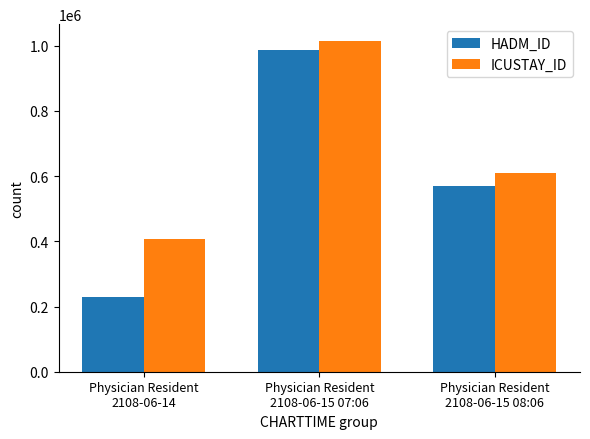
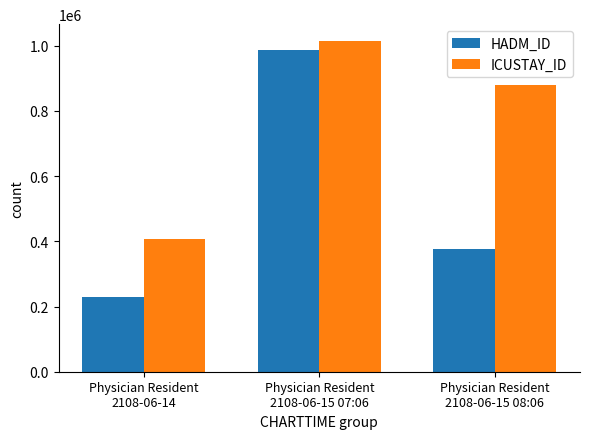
HADM_ID, Physician Resident 2108-06-15 08:06: 570000 -> 380000
ICUSTAY_ID, Physician Resident 2108-06-15 08:06: 610000 -> 880000
